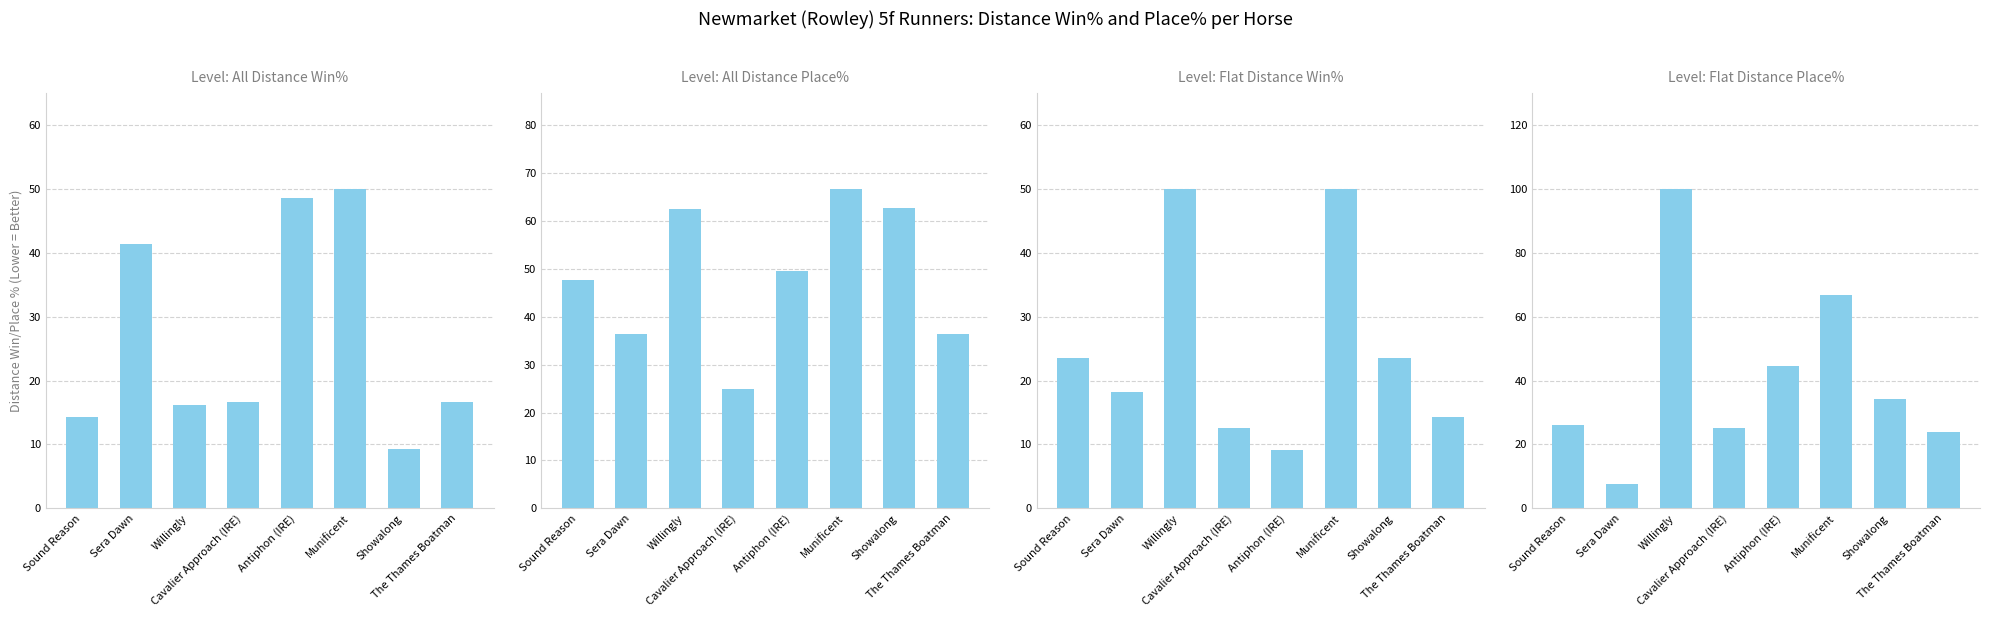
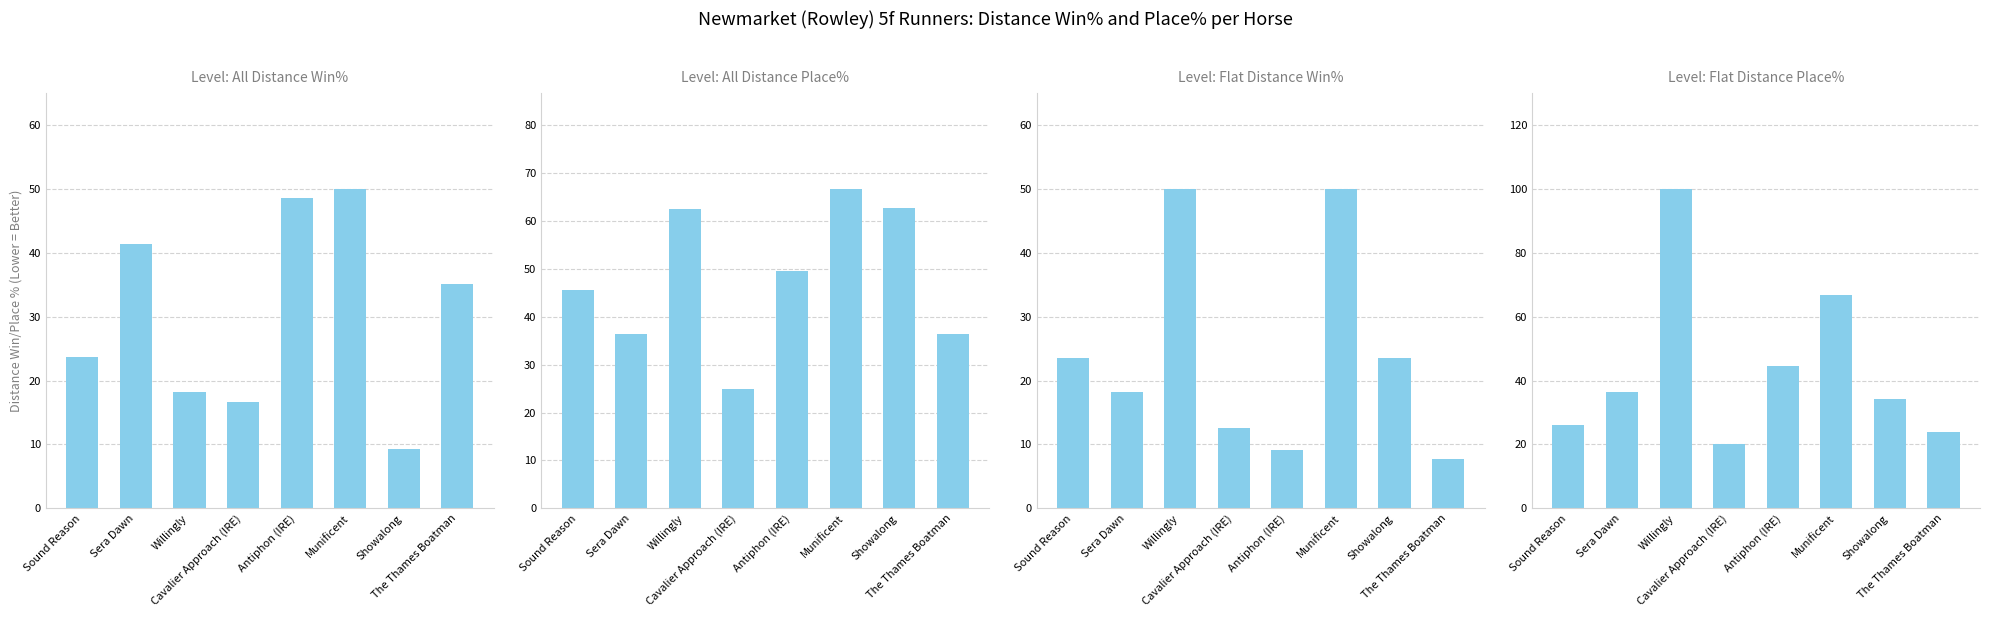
Level: All Distance Win%, Sound Reason: 14 -> 24
Level: All Distance Win%, Willingly: 16 -> 18
Level: All Distance Win%, The Thames Boatman: 17 -> 35
Level: All Distance Place%, Sound Reason: 48 -> 46
Level: Flat Distance Win%, The Thames Boatman: 14 -> 8
Level: Flat Distance Place%, Sera Dawn: 8 -> 36
Level: Flat Distance Place%, Cavalier Approach (IRE): 25 -> 20
